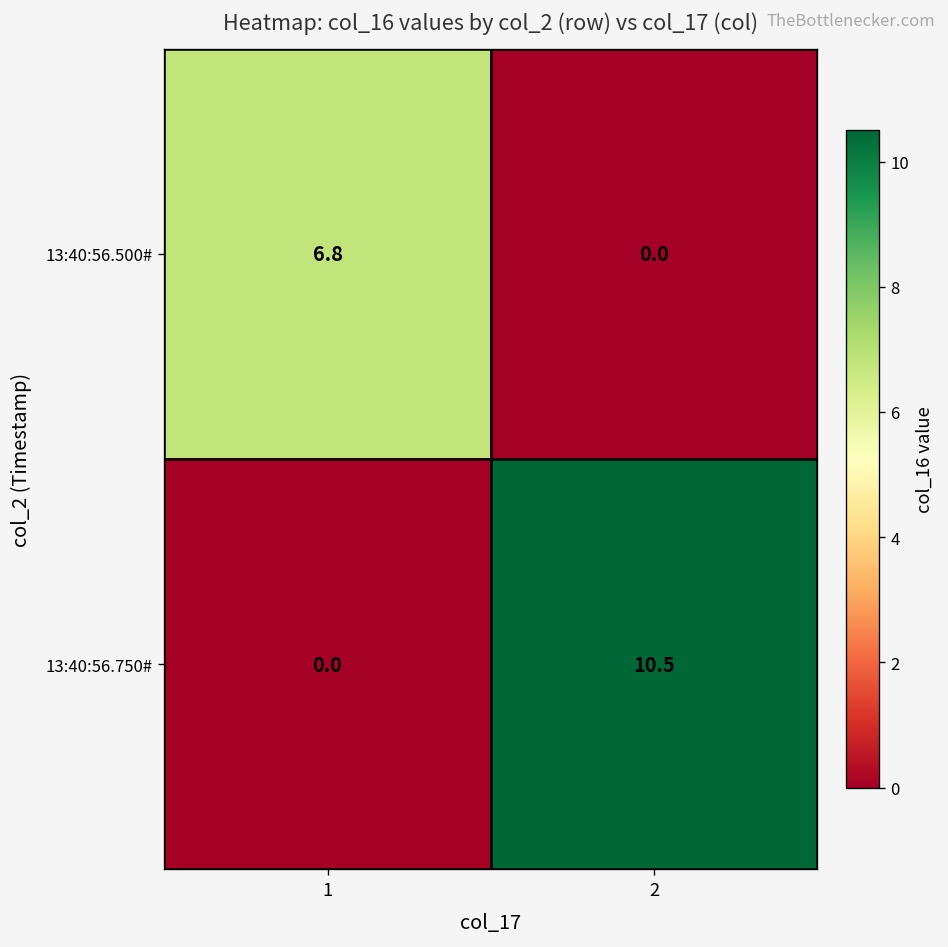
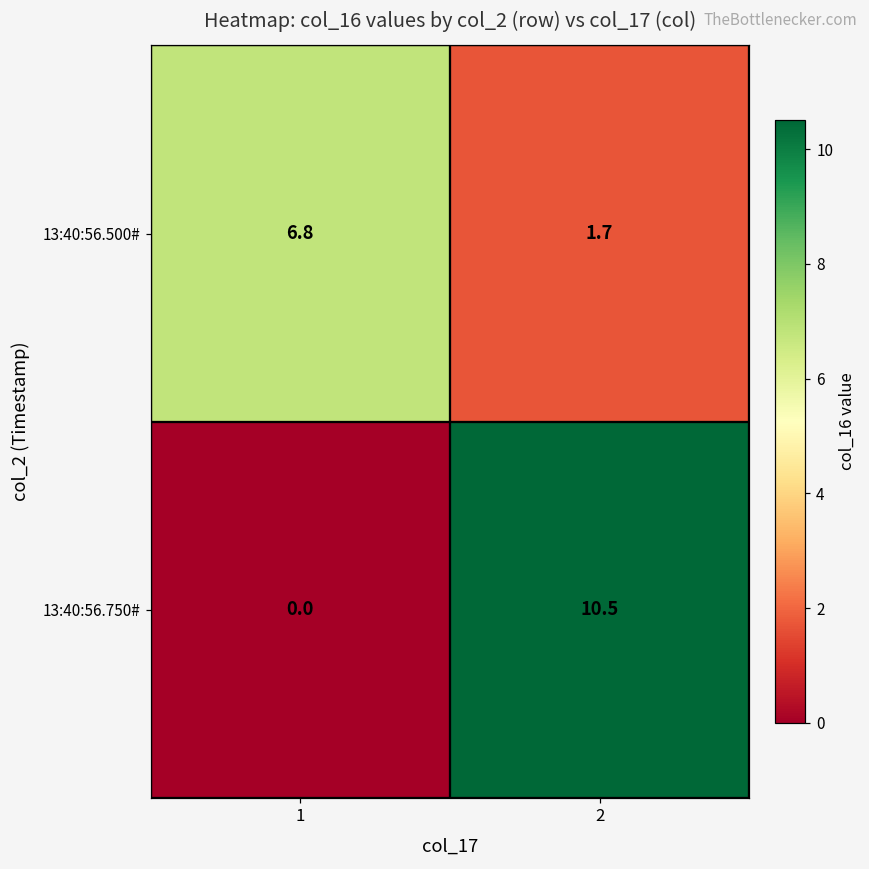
13:40:56.500#, 2: 0.0 -> 1.7
